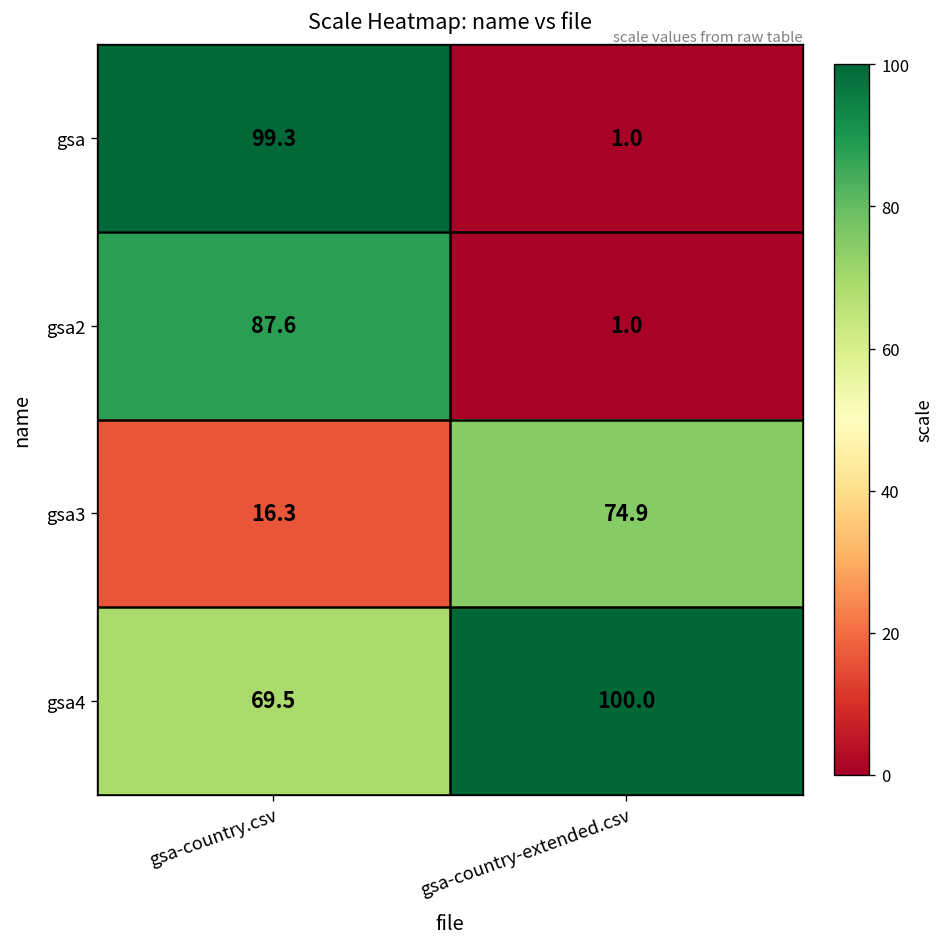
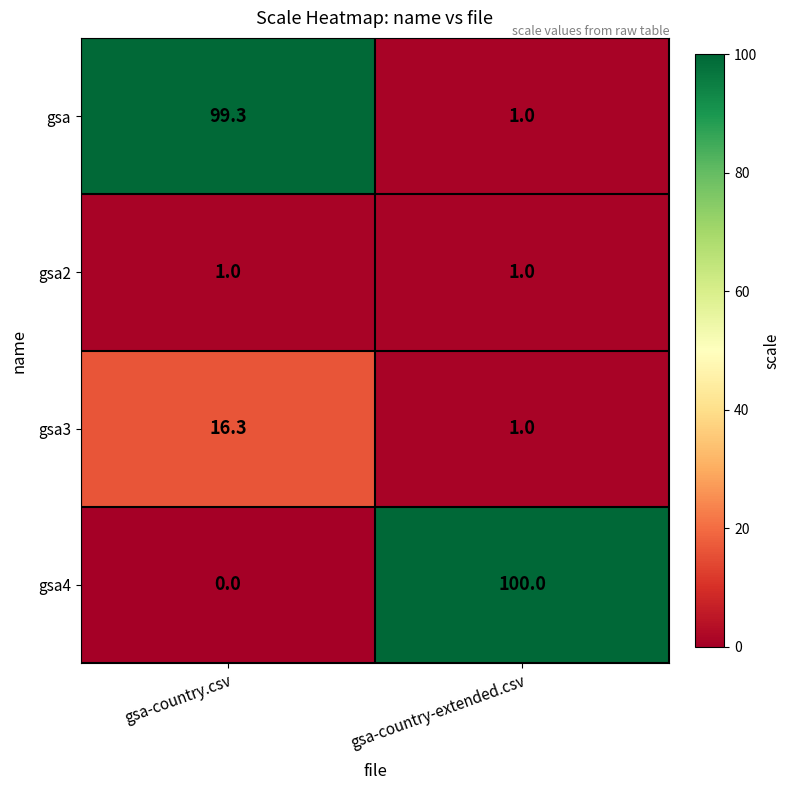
gsa2, gsa-country.csv: 87.6 -> 1.0
gsa3, gsa-country-extended.csv: 74.9 -> 1.0
gsa4, gsa-country.csv: 69.5 -> 0.0
